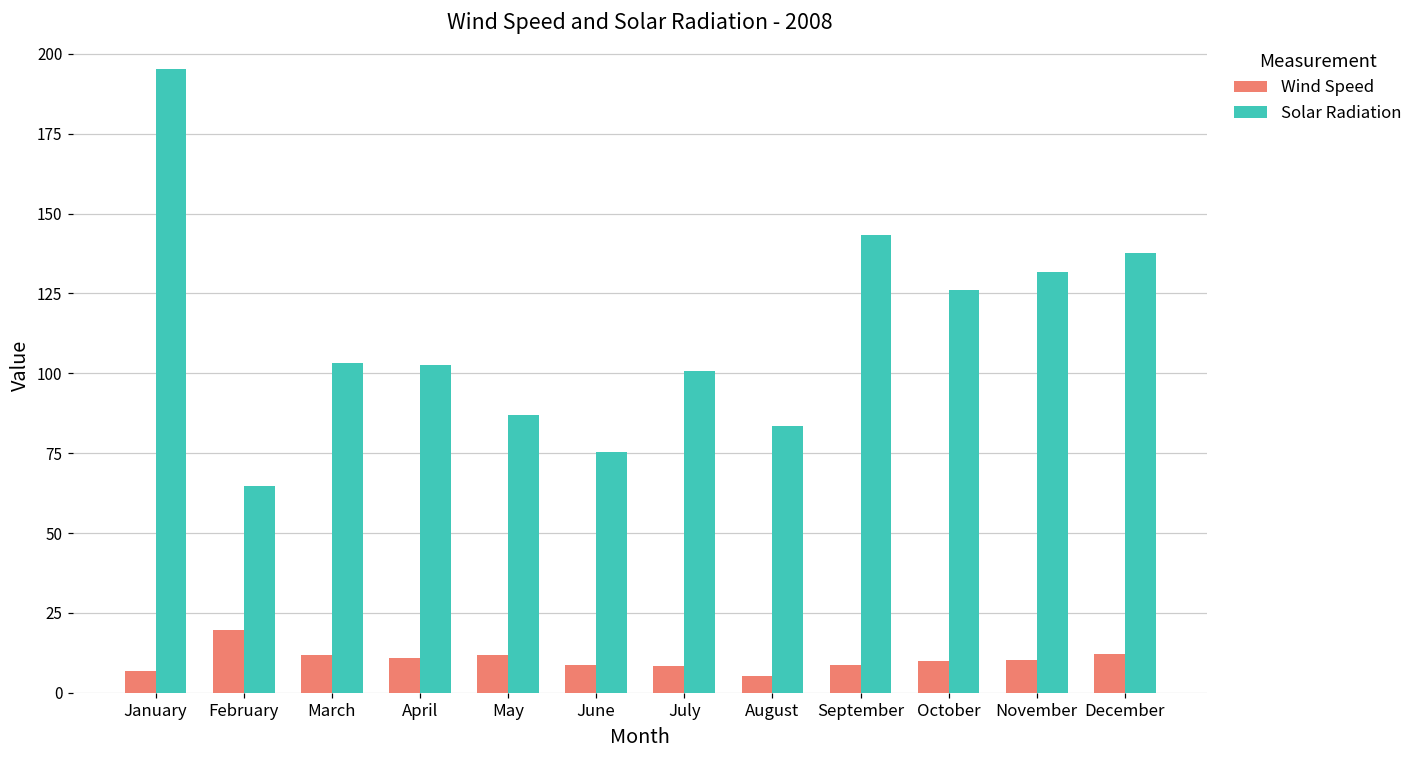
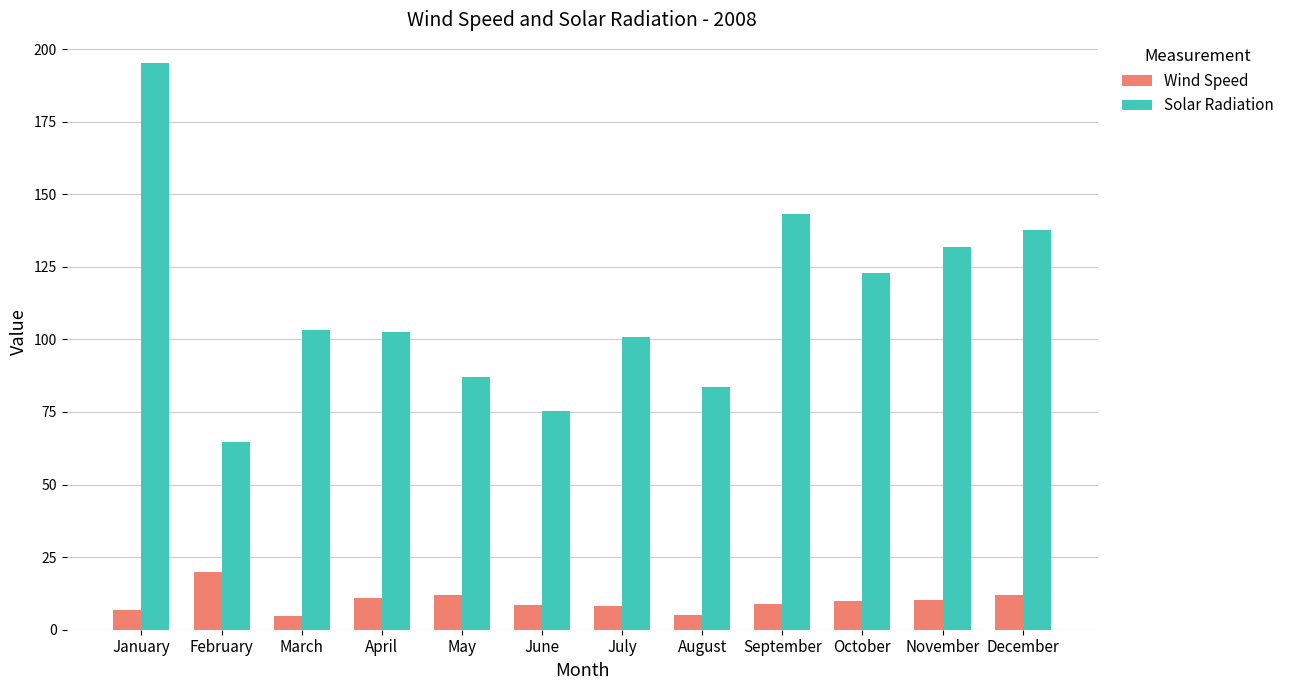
Wind Speed, March: 12 -> 5
Solar Radiation, October: 126 -> 123
